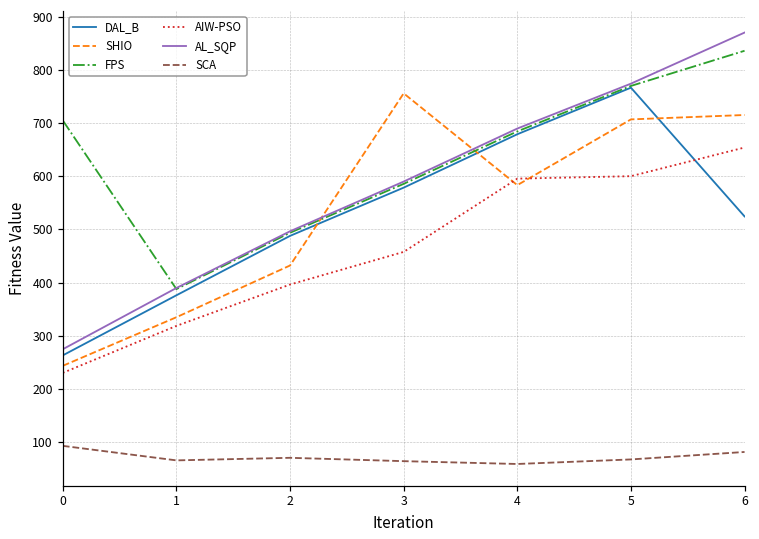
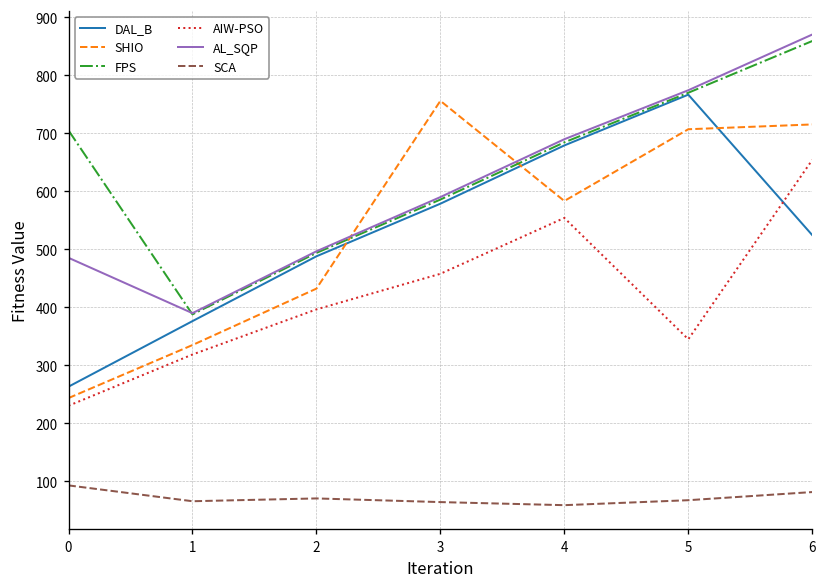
AL_SQP, 0: 270 -> 490
AIW-PSO, 4: 600 -> 550
AIW-PSO, 5: 600 -> 340
FPS, 6: 840 -> 860
